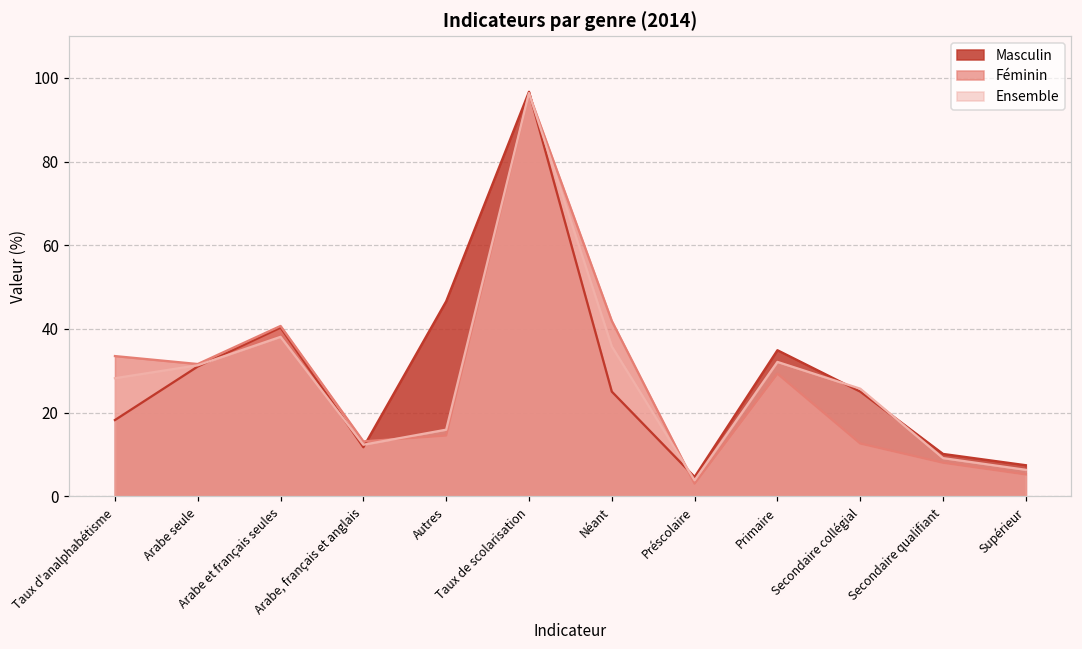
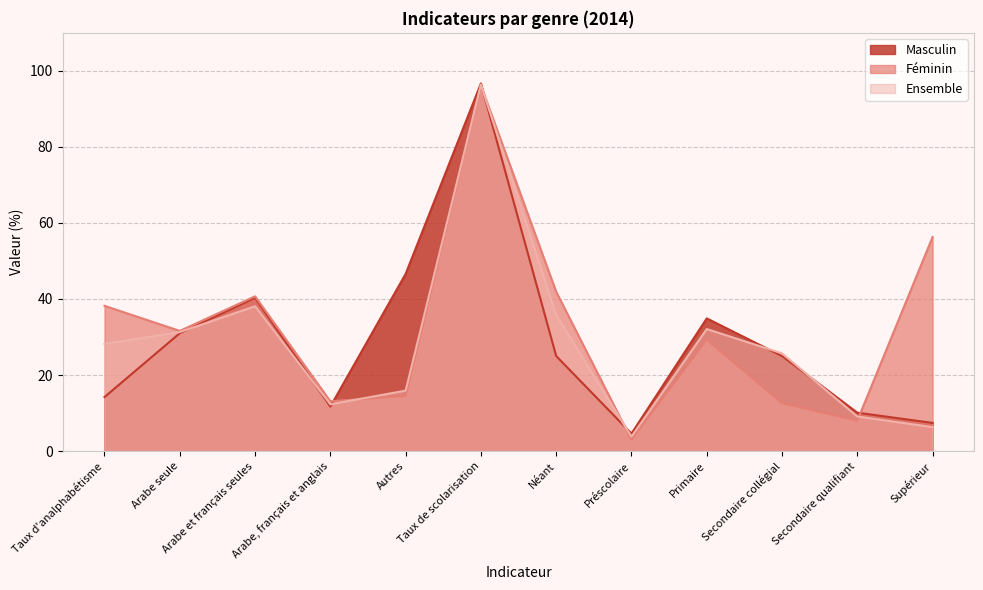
Masculin, Taux d'analphabétisme: 18 -> 14
Féminin, Taux d'analphabétisme: 34 -> 38
Féminin, Supérieur: 5 -> 56
